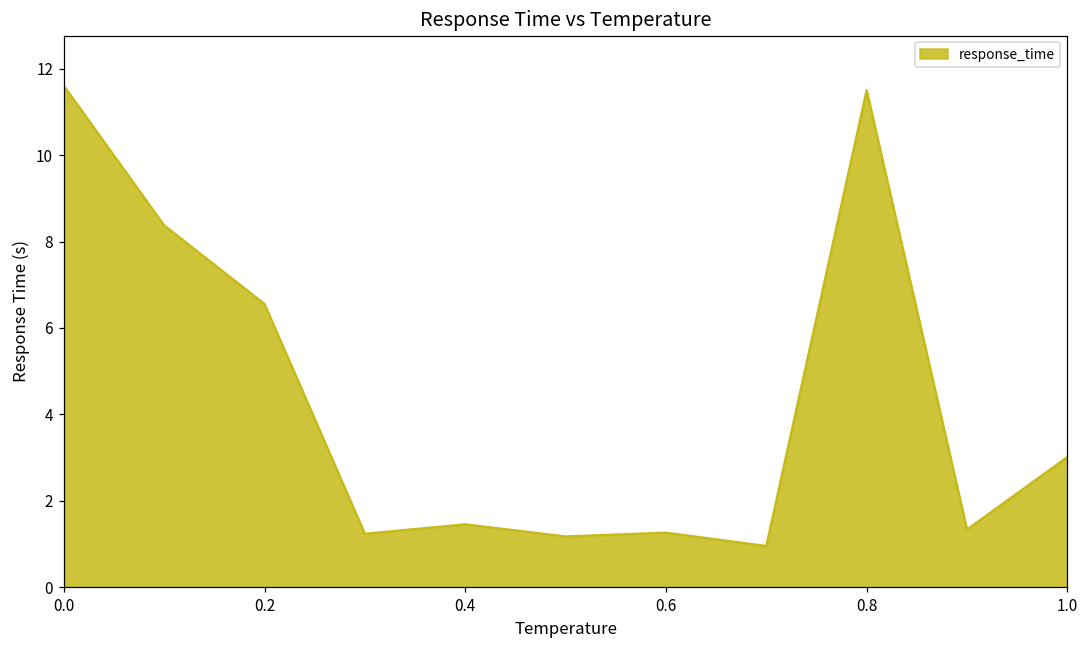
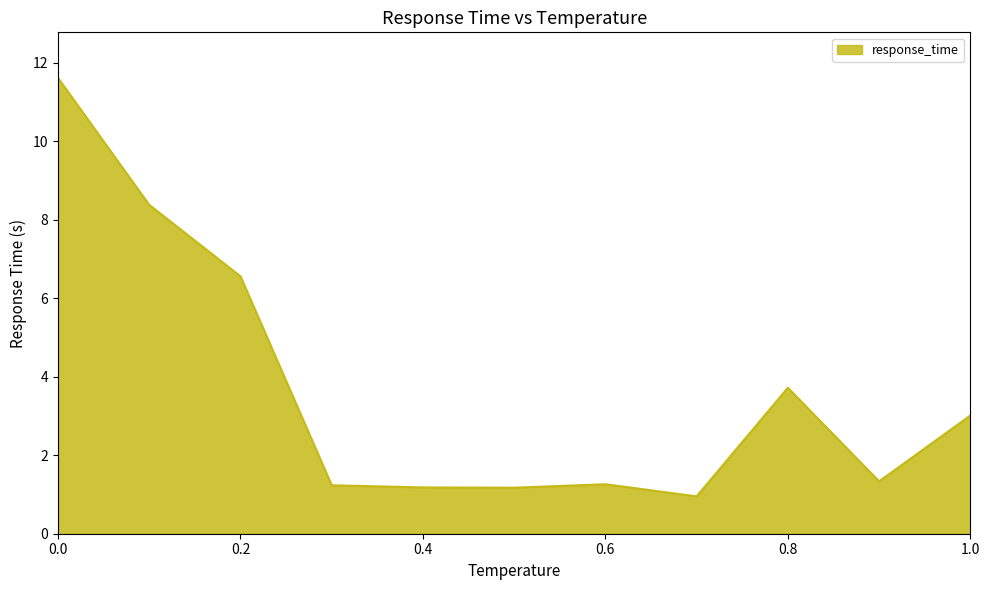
0.4: 1.5 -> 1.2
0.8: 11.5 -> 3.7
